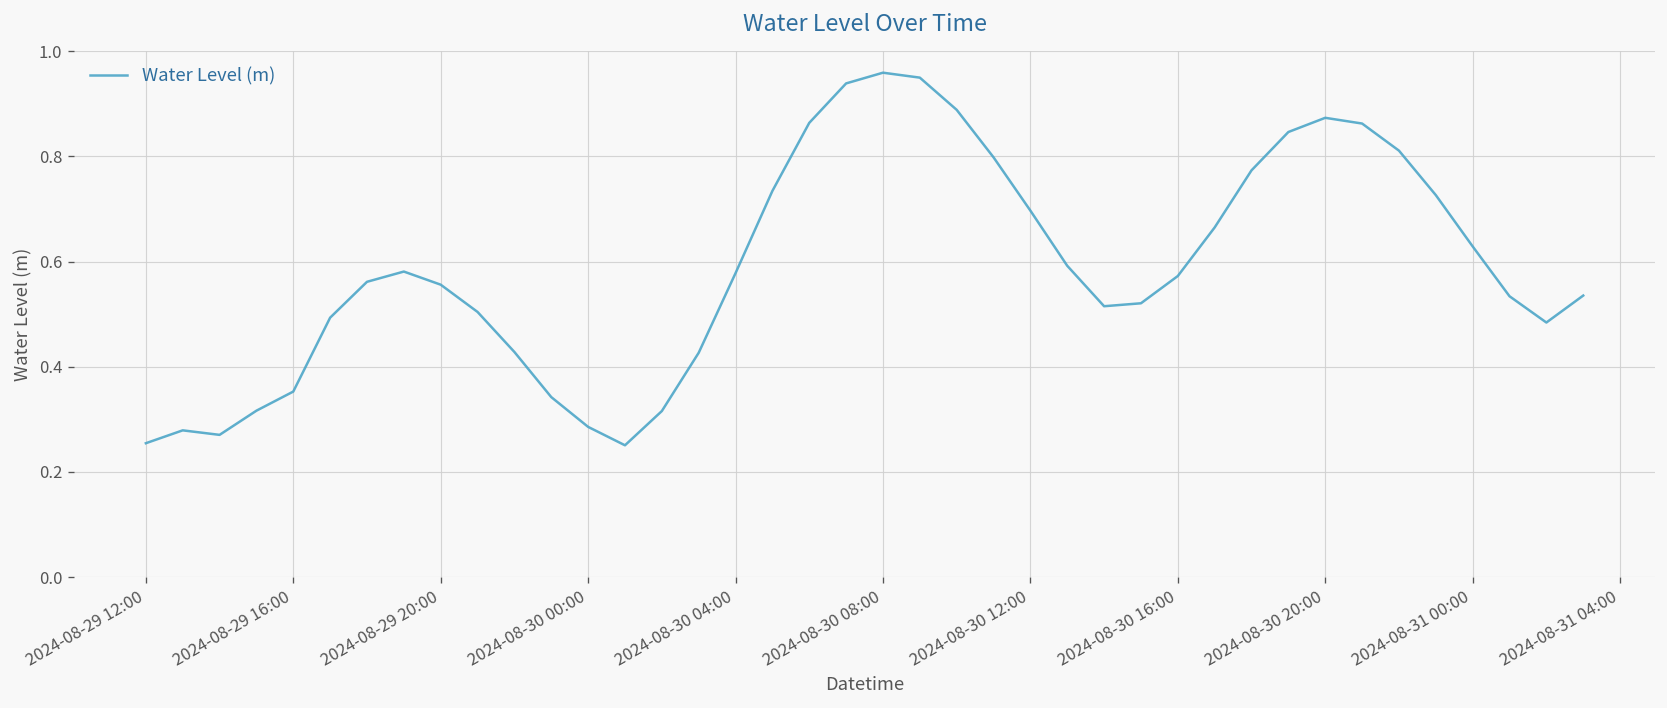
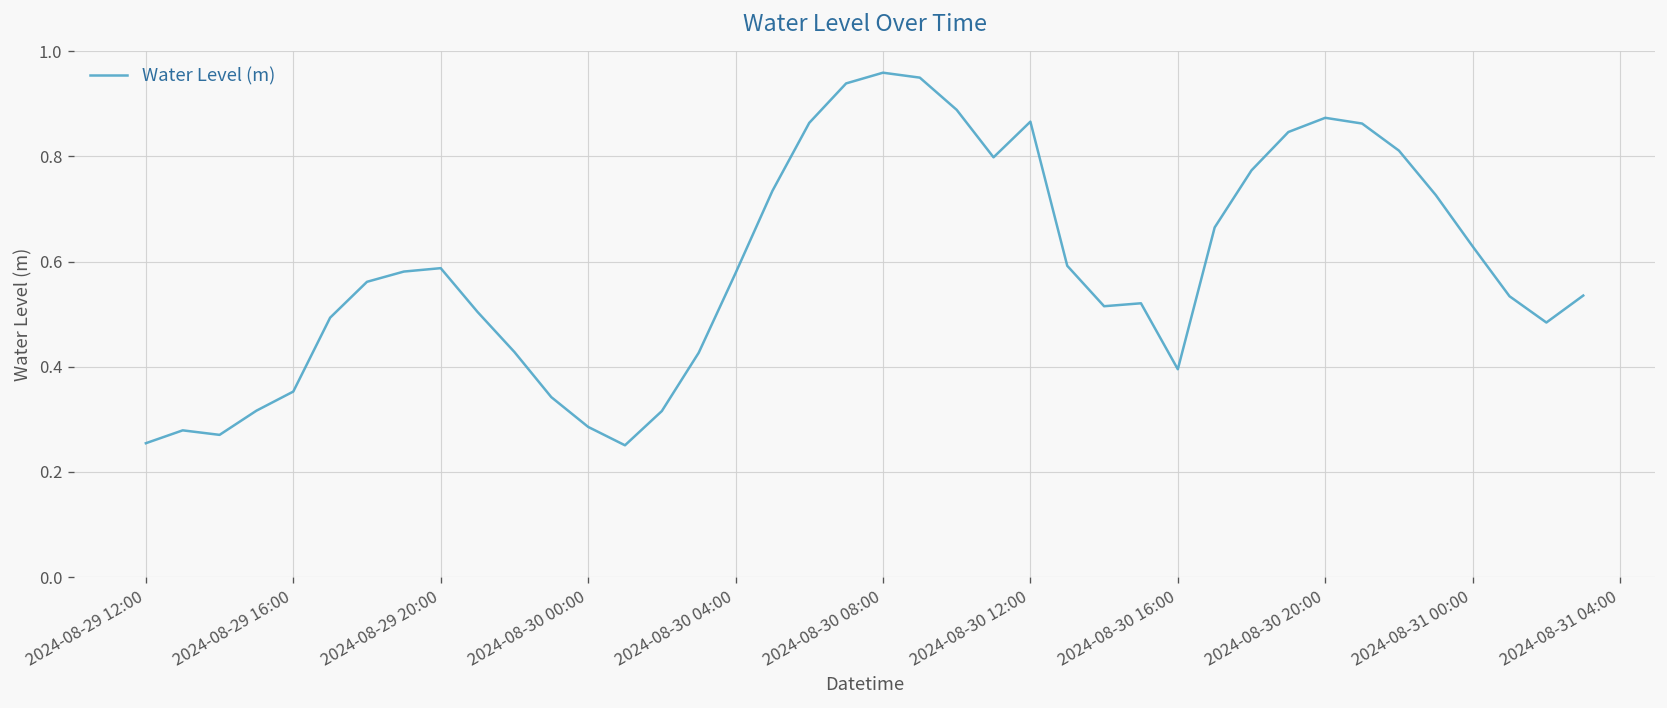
2024-08-29 20:00: 0.56 -> 0.59
2024-08-30 12:00: 0.70 -> 0.87
2024-08-30 16:00: 0.57 -> 0.40
